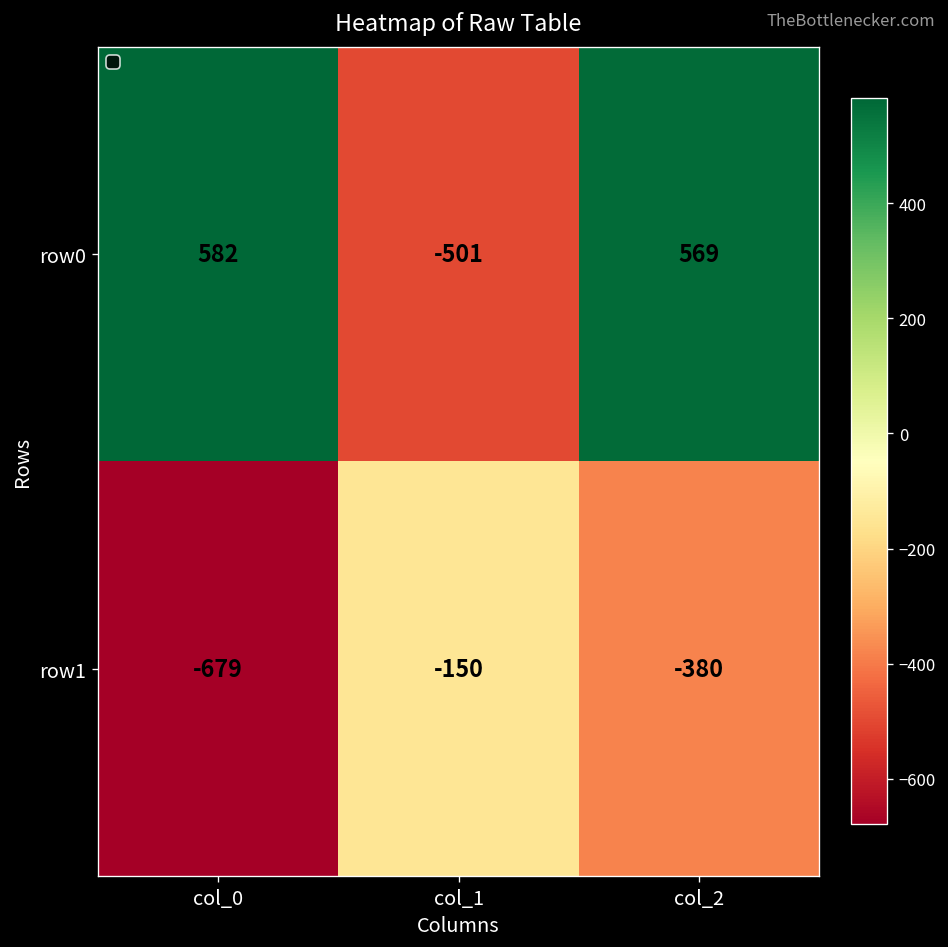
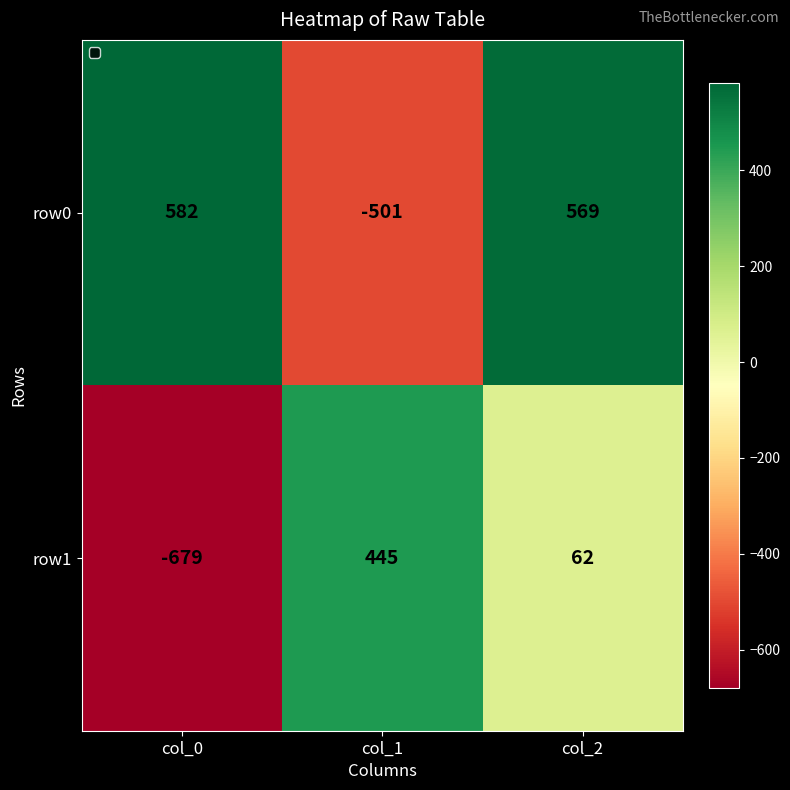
row1, col_1: -150 -> 445
row1, col_2: -380 -> 62
